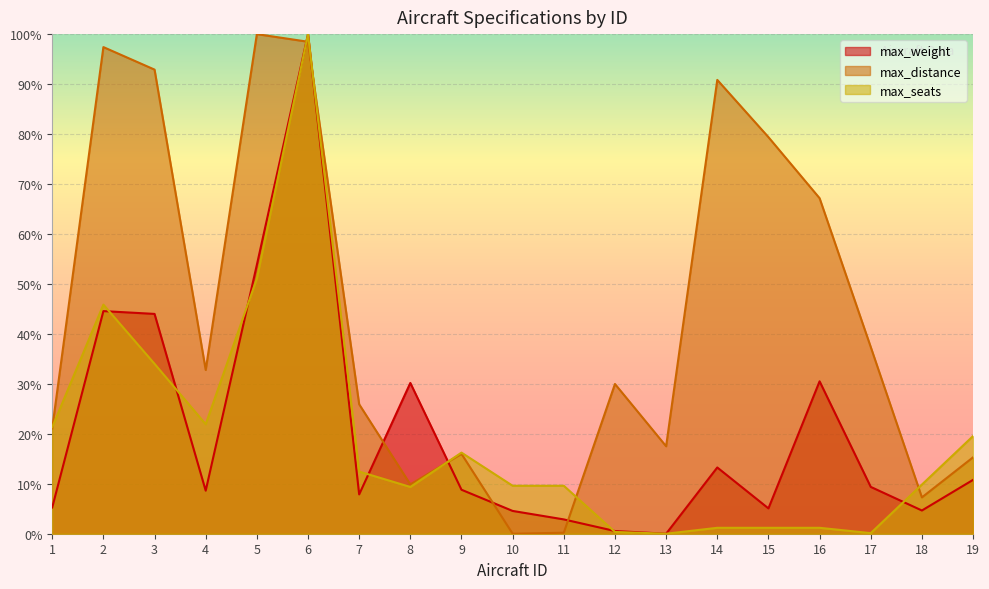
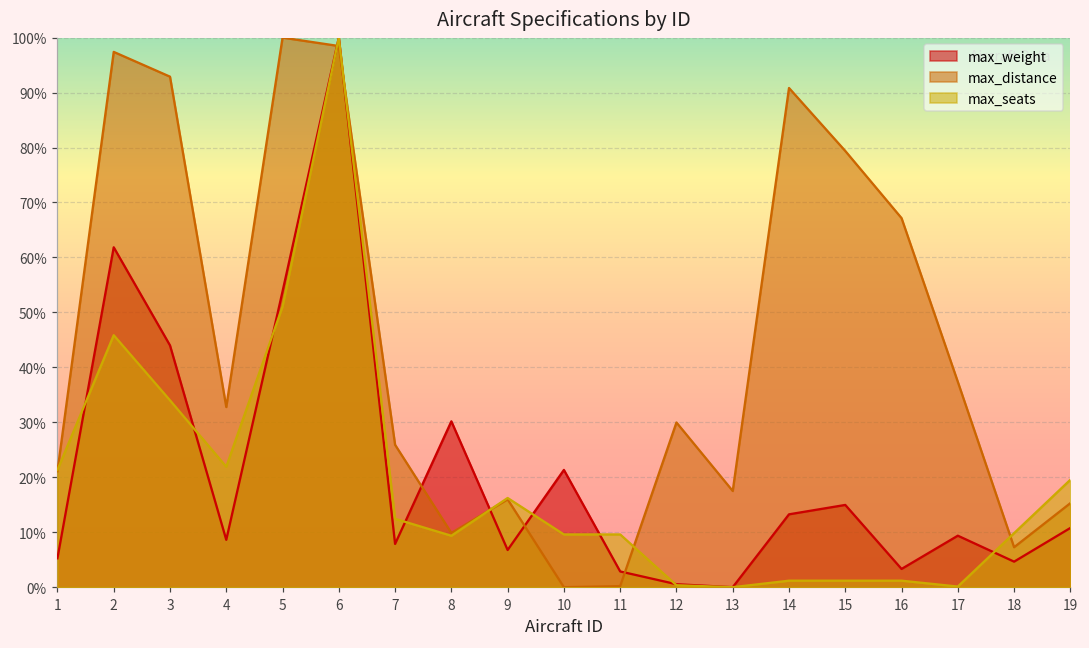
max_weight, 2: 45% -> 62%
max_weight, 9: 9% -> 7%
max_weight, 10: 5% -> 21%
max_weight, 15: 5% -> 15%
max_weight, 16: 31% -> 3%
